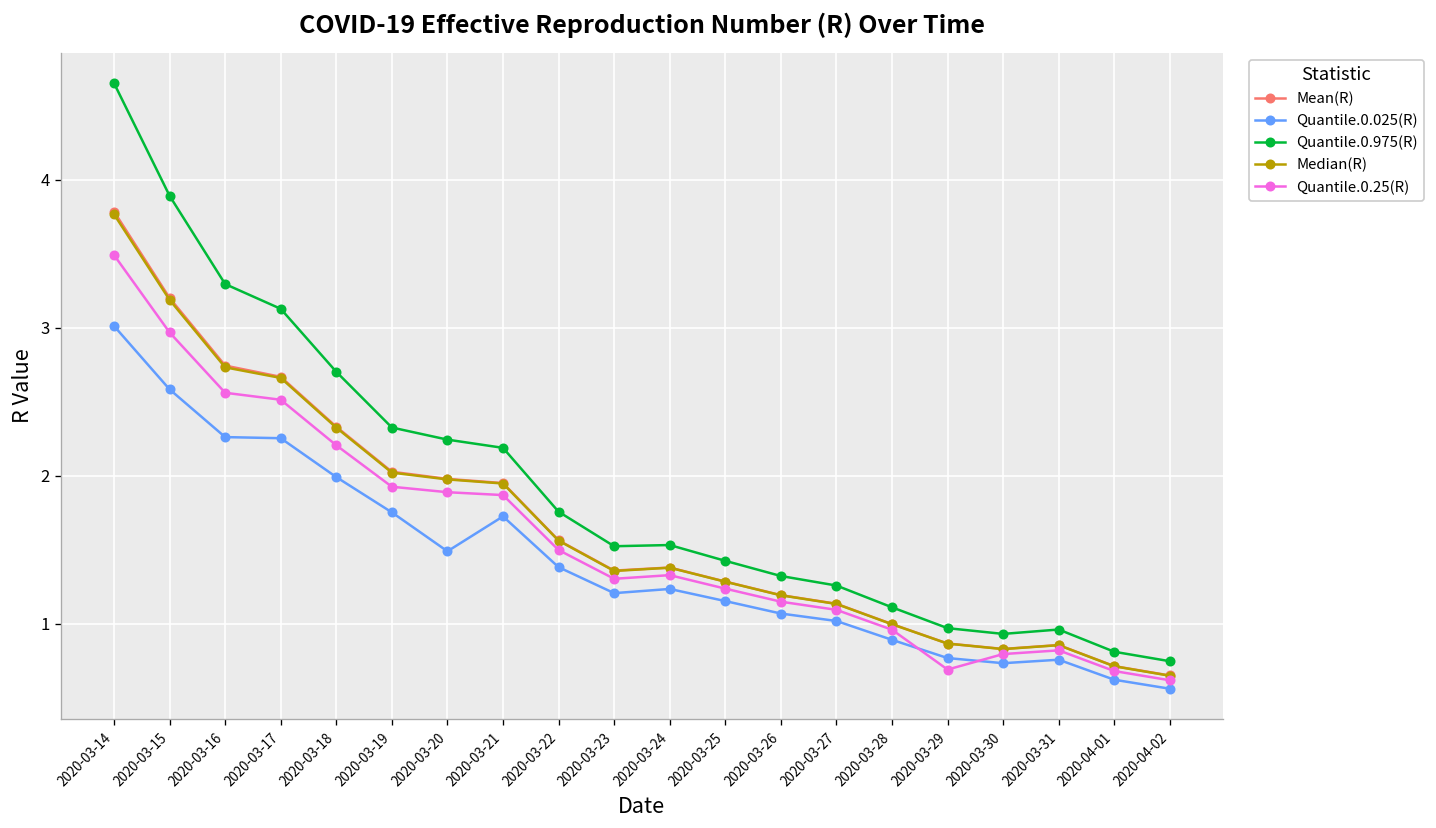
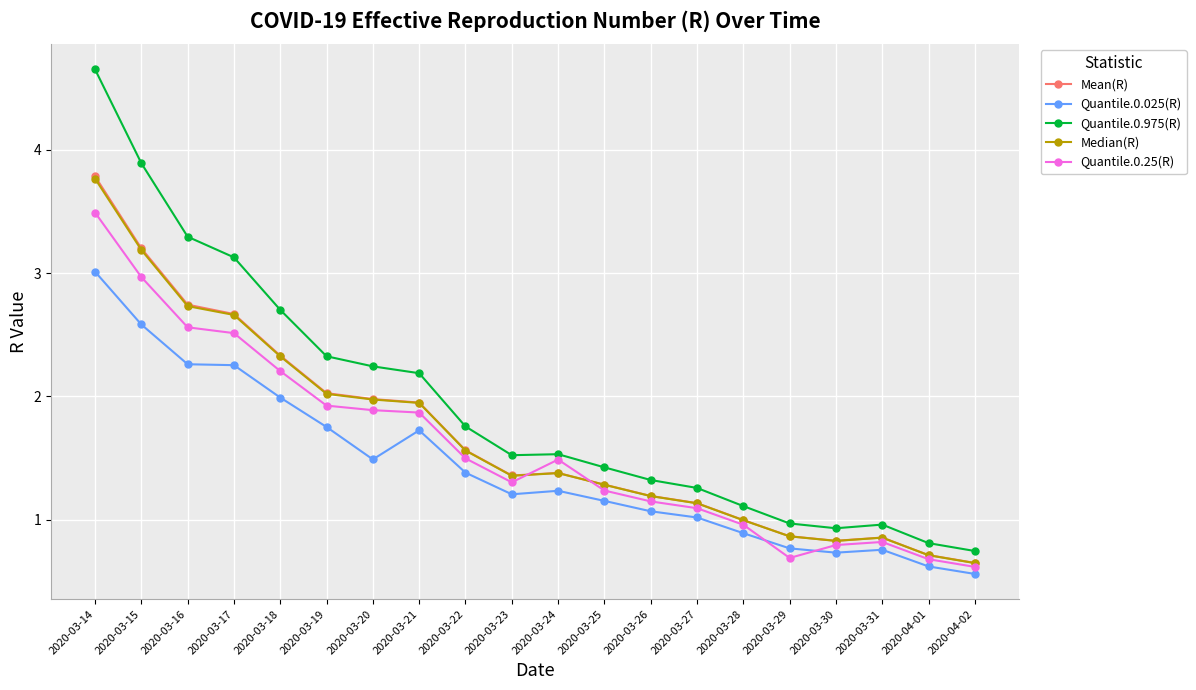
Quantile.0.25(R), 2020-03-24: 1.33 -> 1.49
